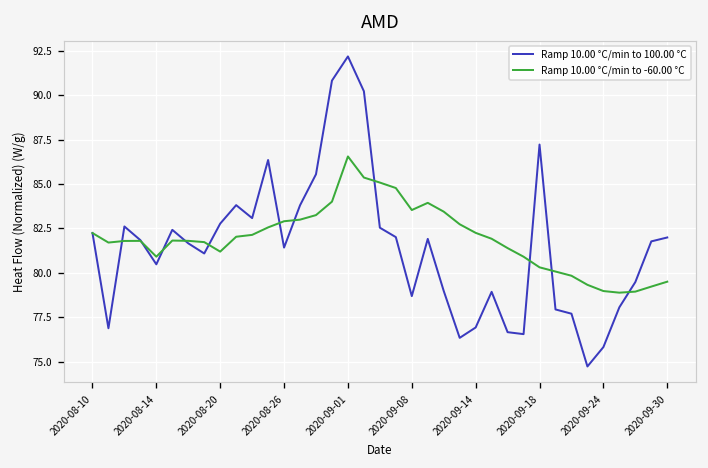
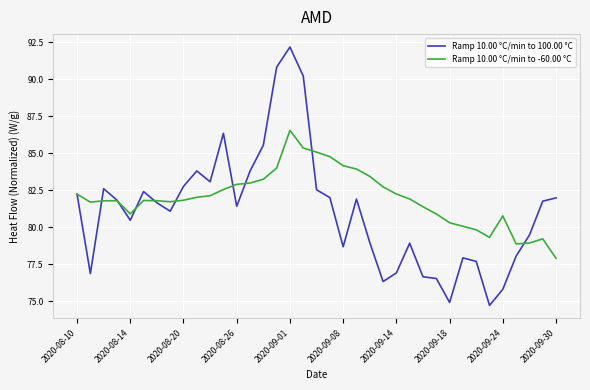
Ramp 10.00 °C/min to -60.00 °C, 2020-08-20: 81.2 -> 81.8
Ramp 10.00 °C/min to -60.00 °C, 2020-09-08: 83.5 -> 84.2
Ramp 10.00 °C/min to 100.00 °C, 2020-09-18: 87.2 -> 74.9
Ramp 10.00 °C/min to -60.00 °C, 2020-09-24: 79.0 -> 80.8
Ramp 10.00 °C/min to -60.00 °C, 2020-09-30: 79.5 -> 77.9
